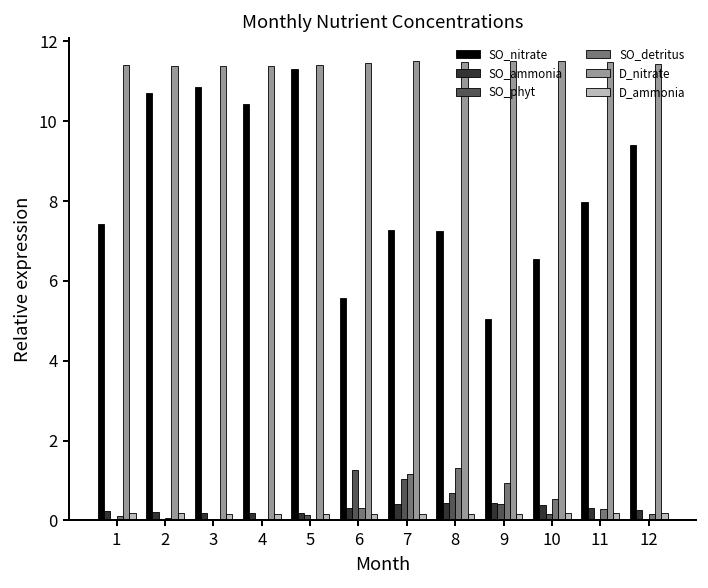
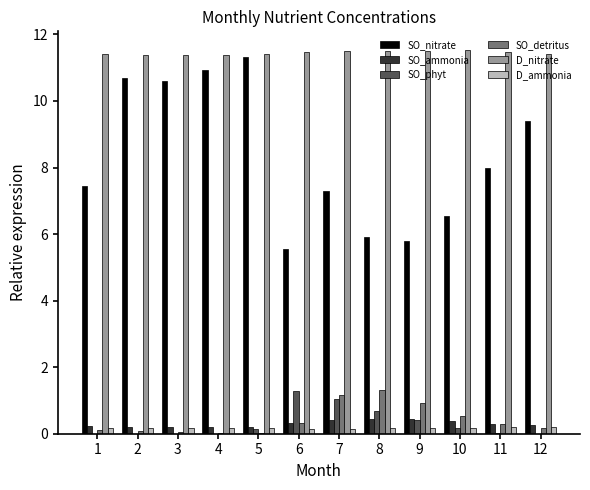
SO_nitrate, 3: 10.9 -> 10.6
SO_nitrate, 4: 10.4 -> 10.9
SO_nitrate, 8: 7.3 -> 5.9
SO_nitrate, 9: 5.0 -> 5.8
